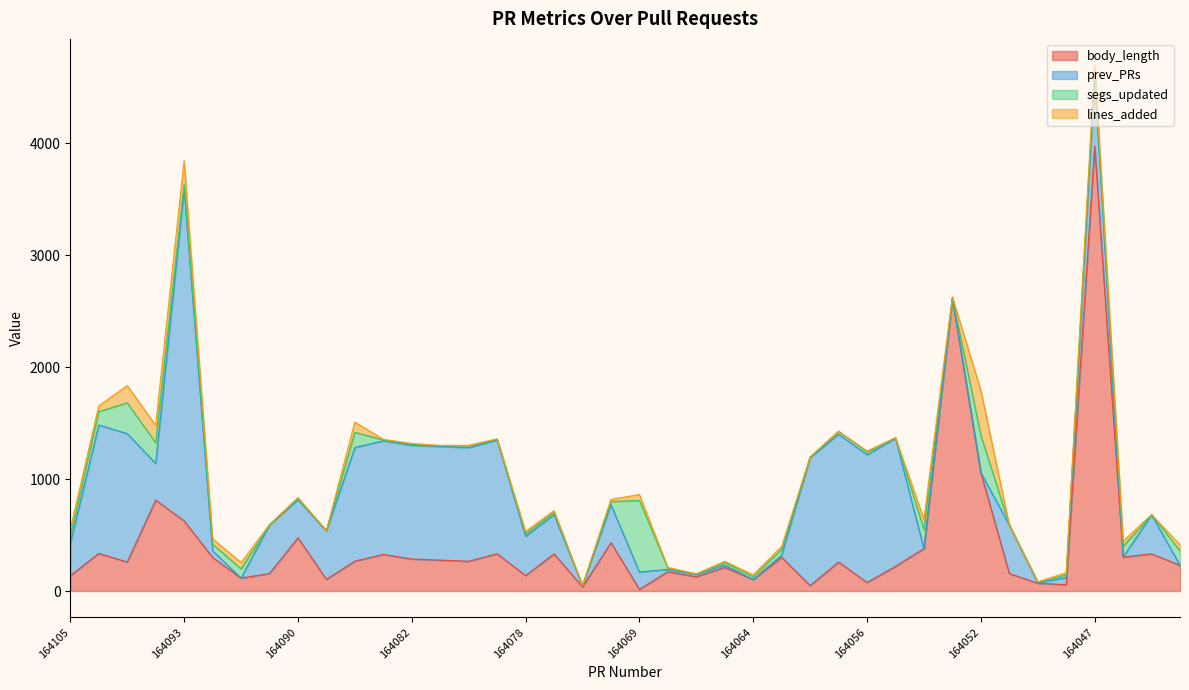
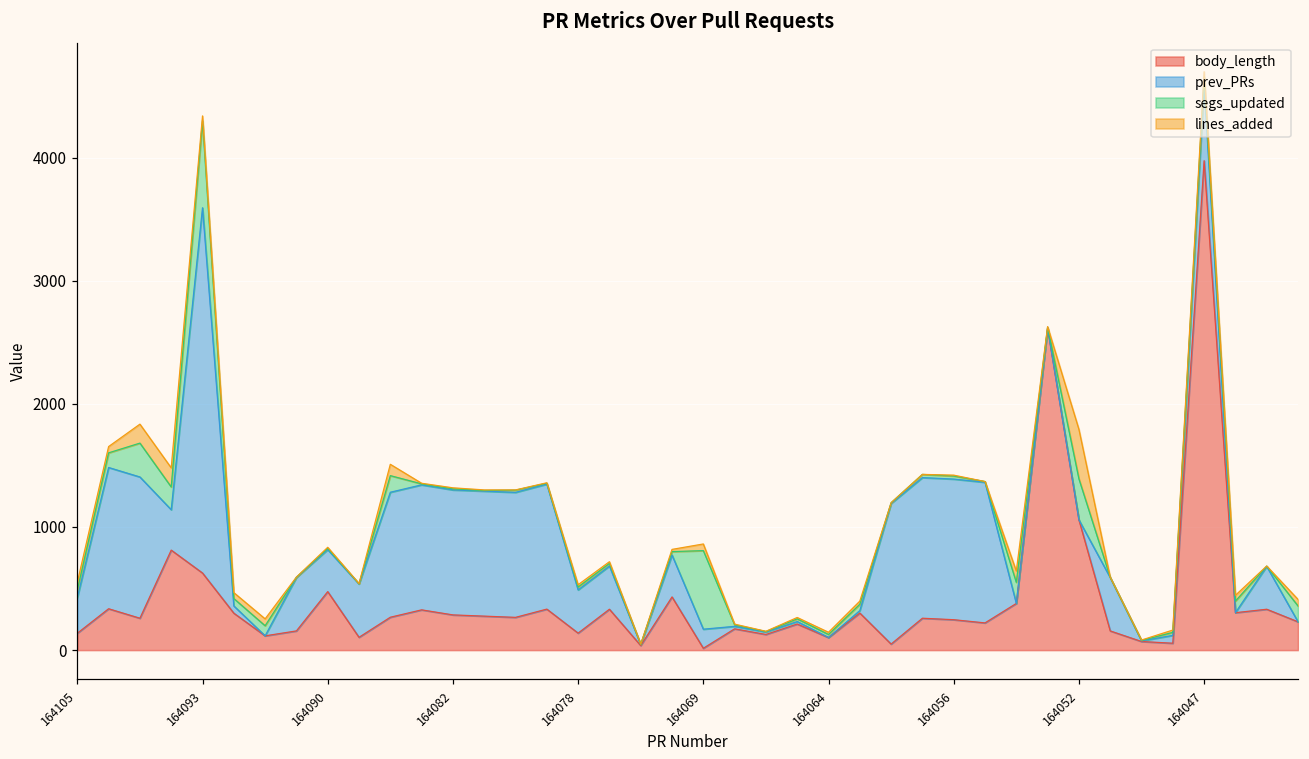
segs_updated, 164093: 40 -> 710
lines_added, 164093: 210 -> 40
body_length, 164056: 80 -> 250
